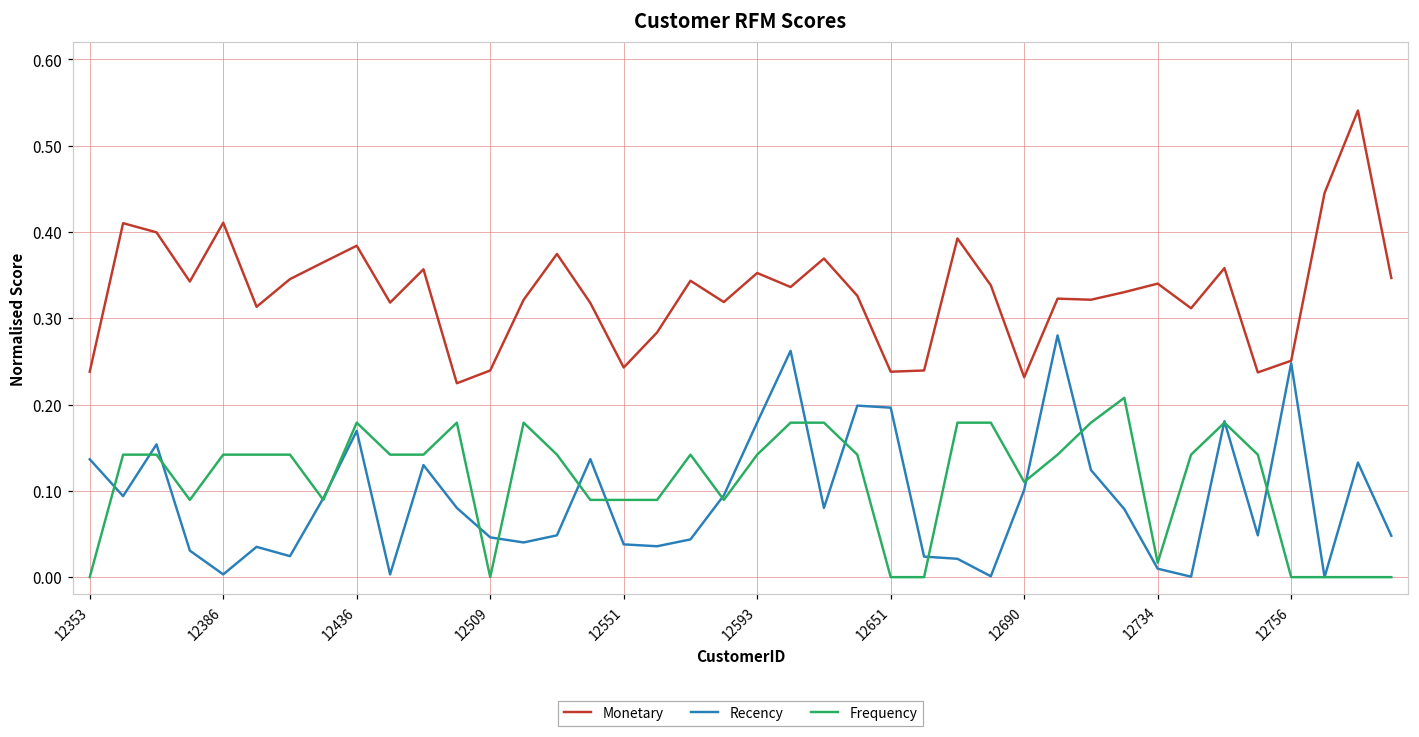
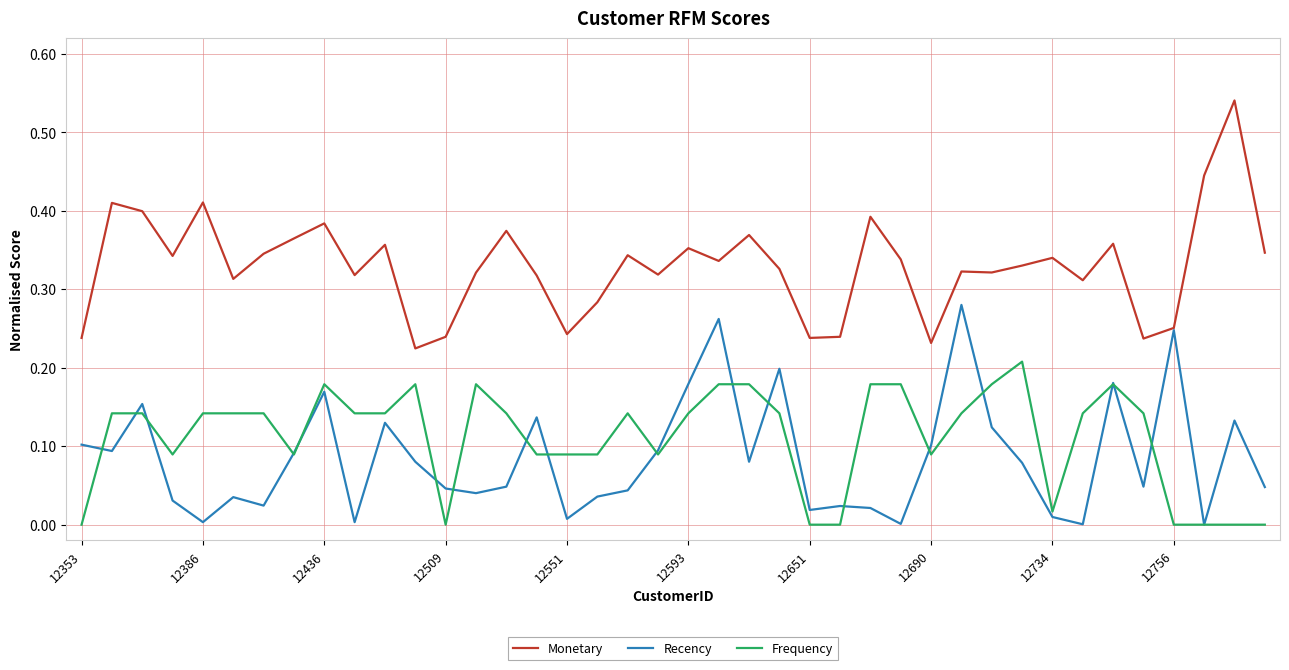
Recency, 12353: 0.14 -> 0.10
Recency, 12551: 0.04 -> 0.01
Recency, 12651: 0.20 -> 0.02
Frequency, 12690: 0.11 -> 0.09
